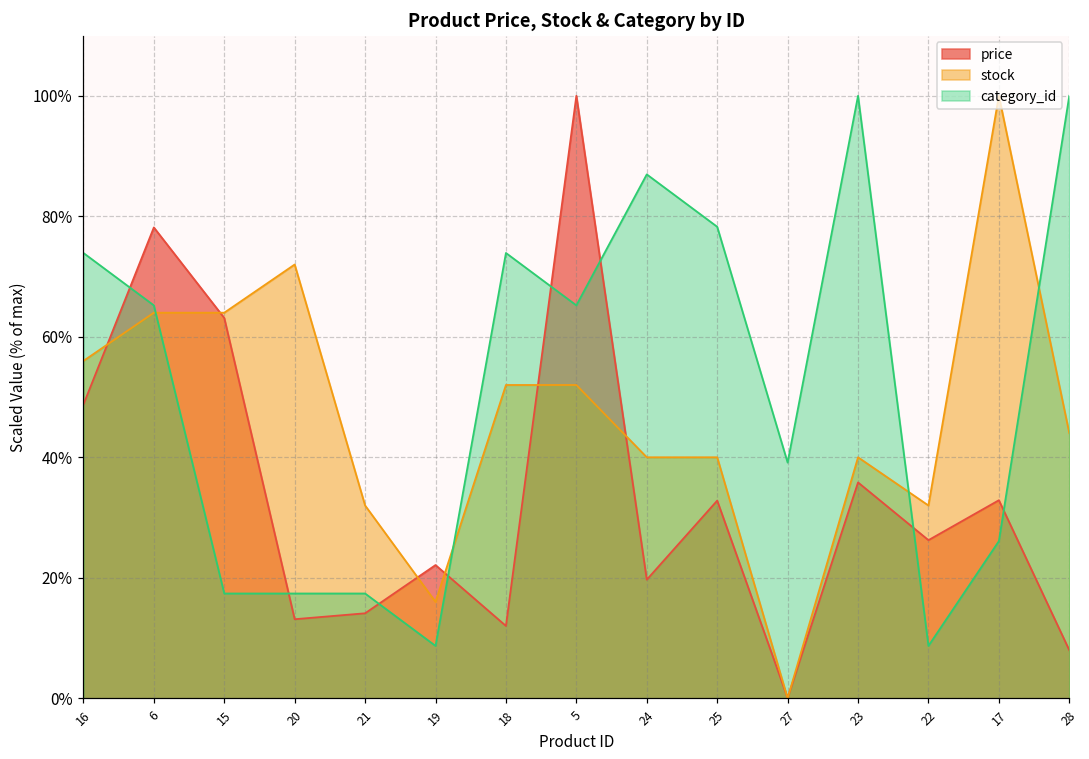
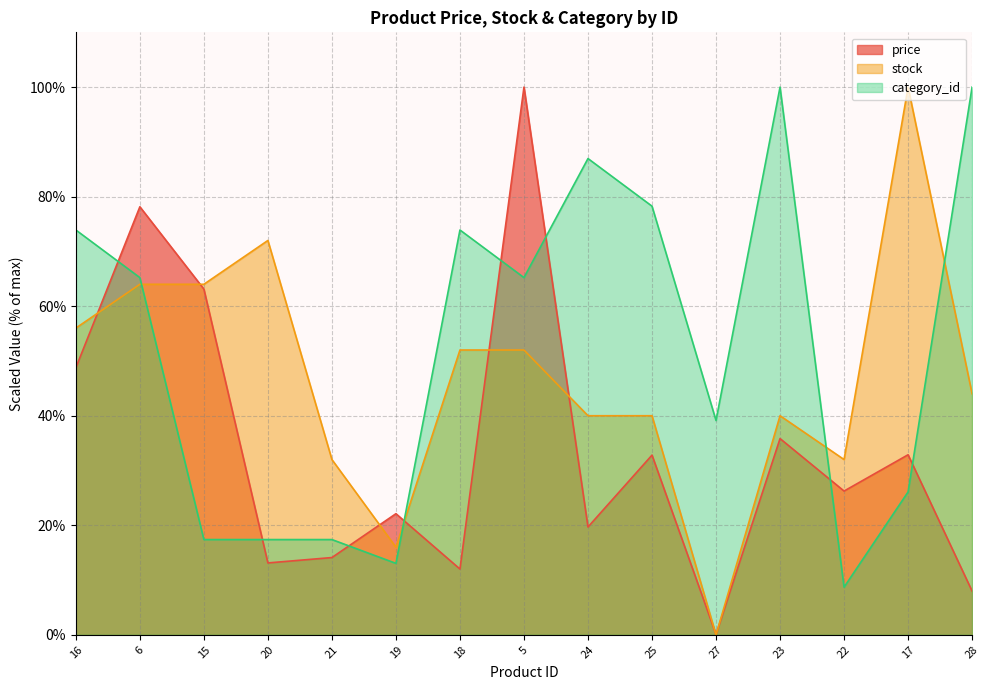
category_id, 19: 9% -> 13%
